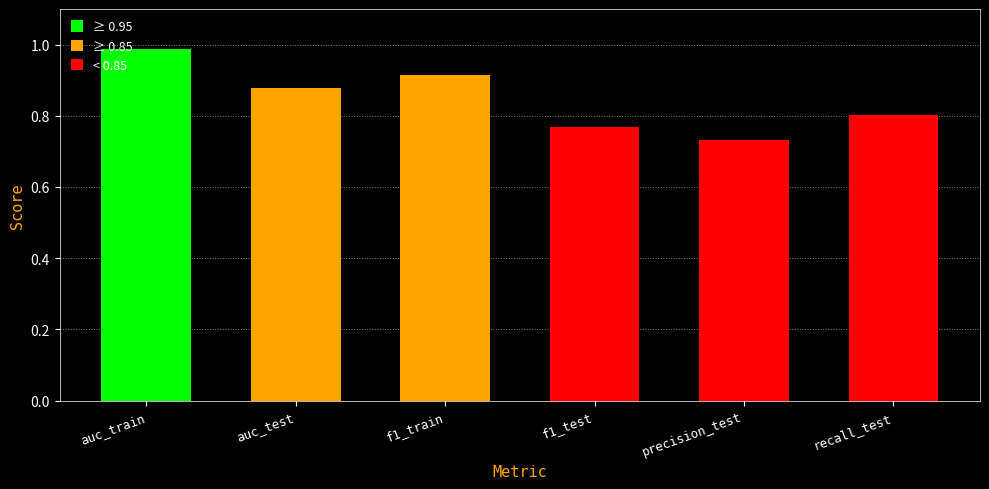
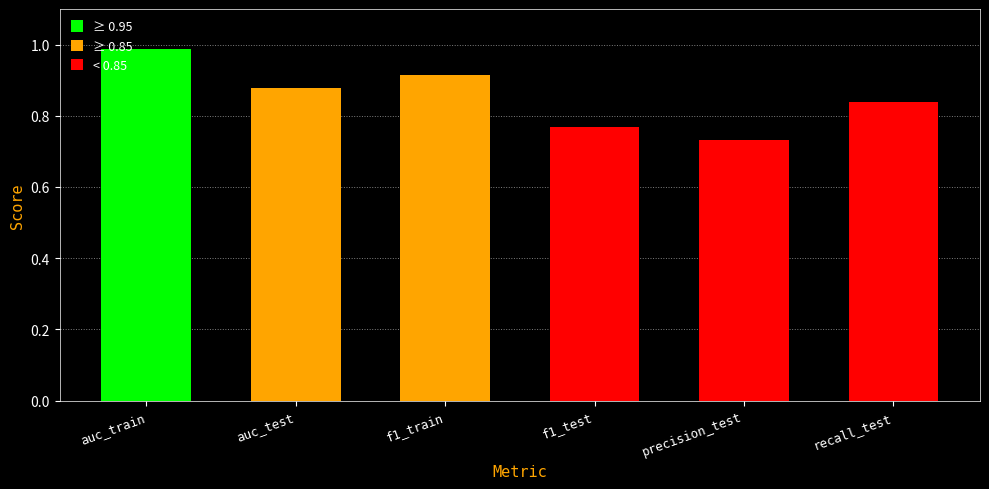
recall_test: 0.80 -> 0.84
